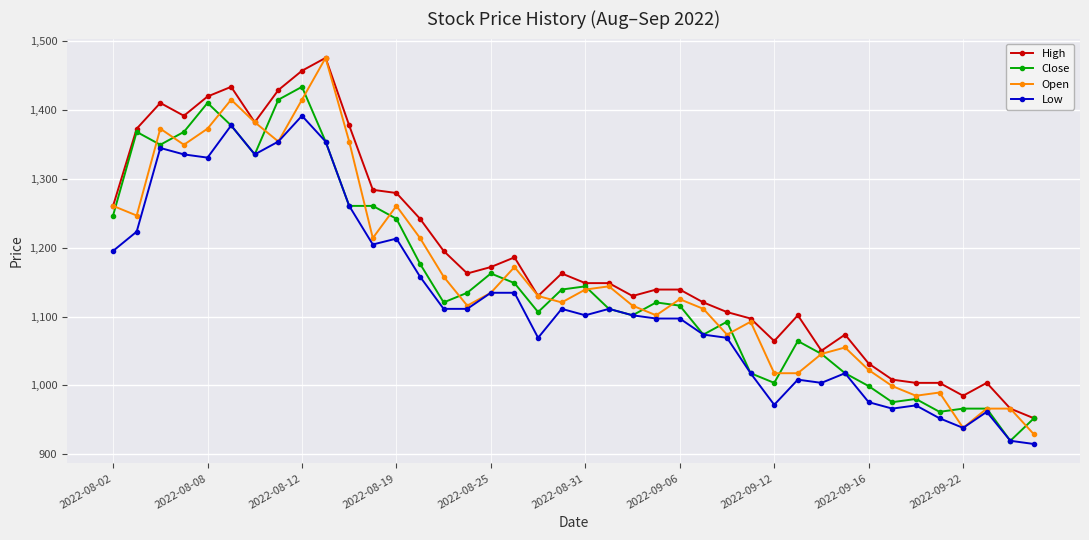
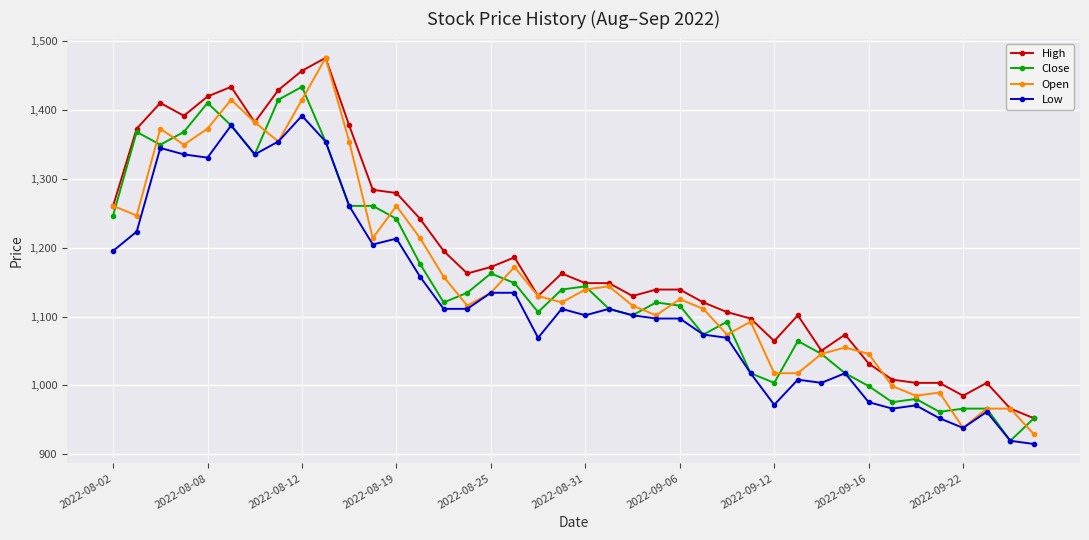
Open, 2022-09-16: 1,020 -> 1,050
